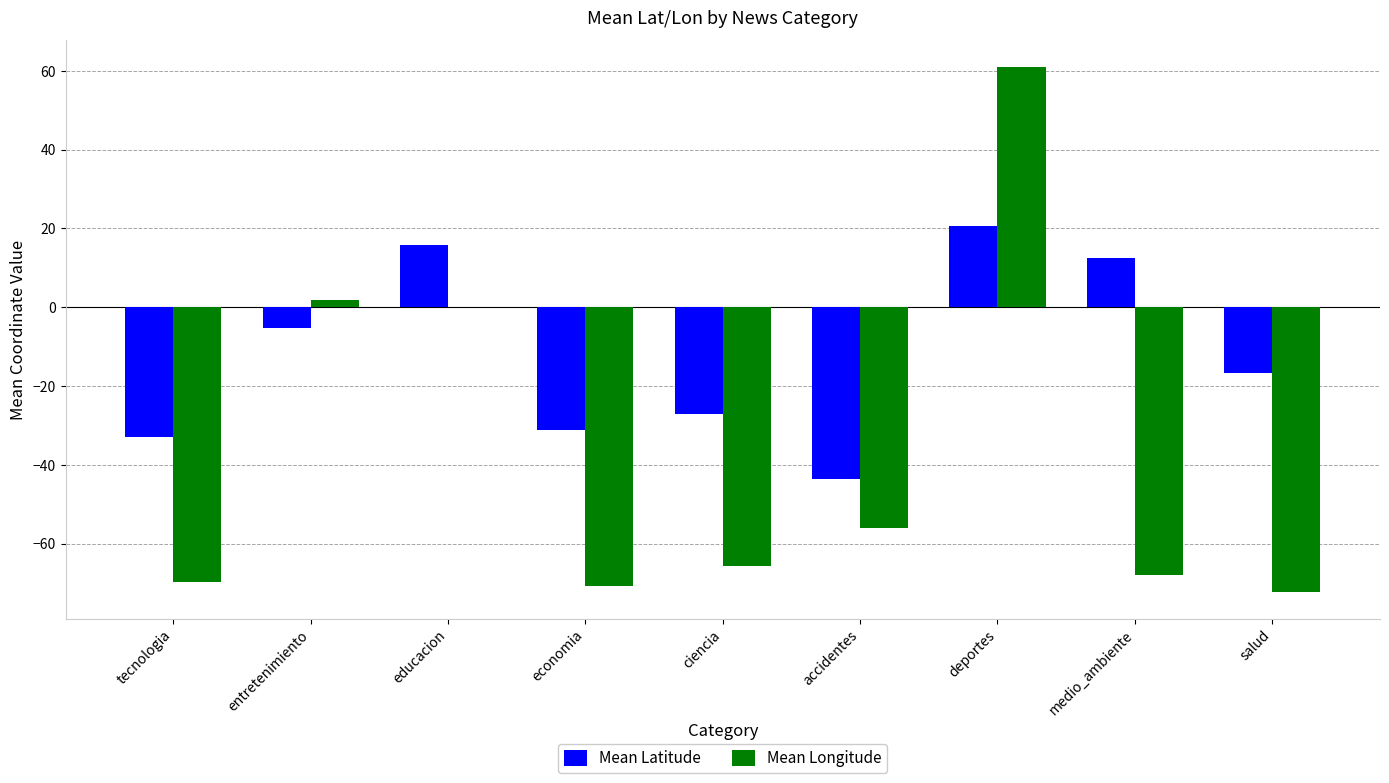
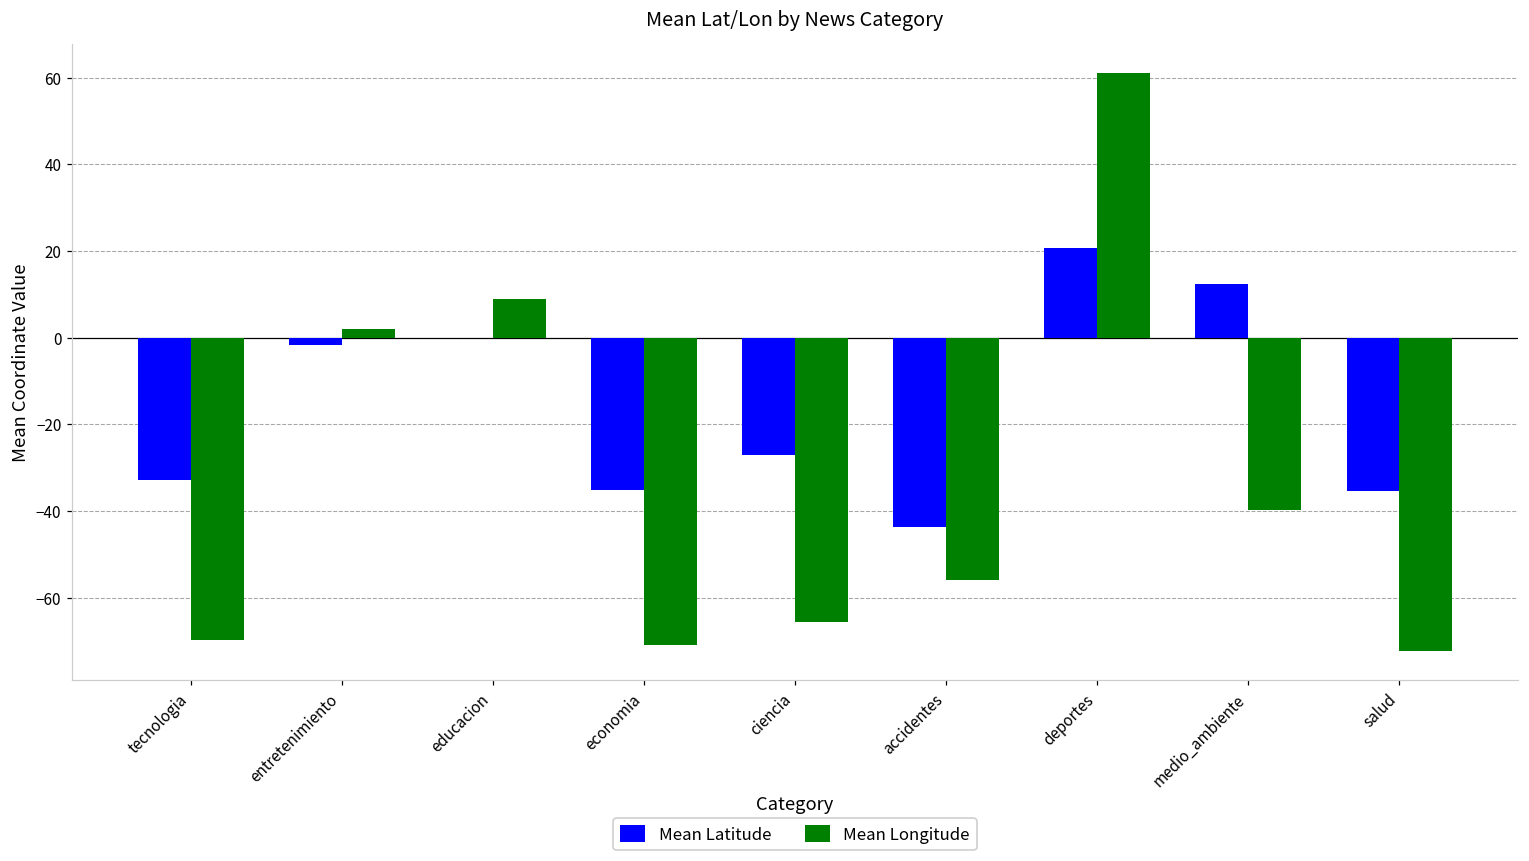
Mean Latitude, entretenimiento: -5 -> -2
Mean Latitude, educacion: 16 -> 0
Mean Longitude, educacion: 0 -> 9
Mean Latitude, economia: -31 -> -35
Mean Longitude, medio_ambiente: -68 -> -40
Mean Latitude, salud: -17 -> -35
